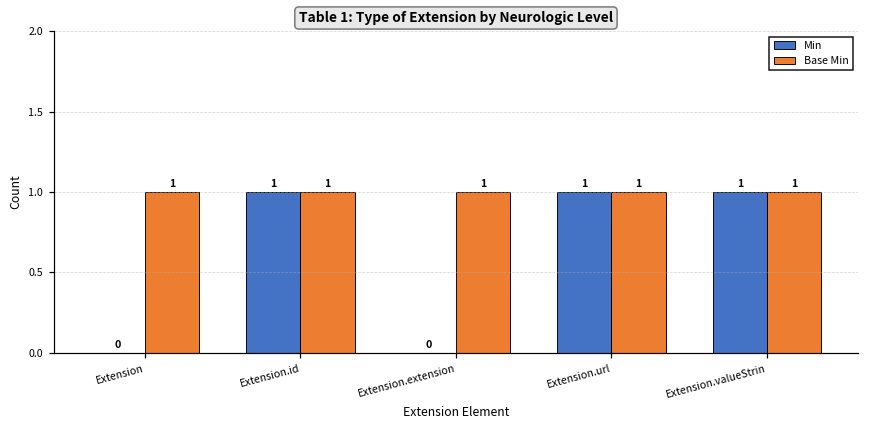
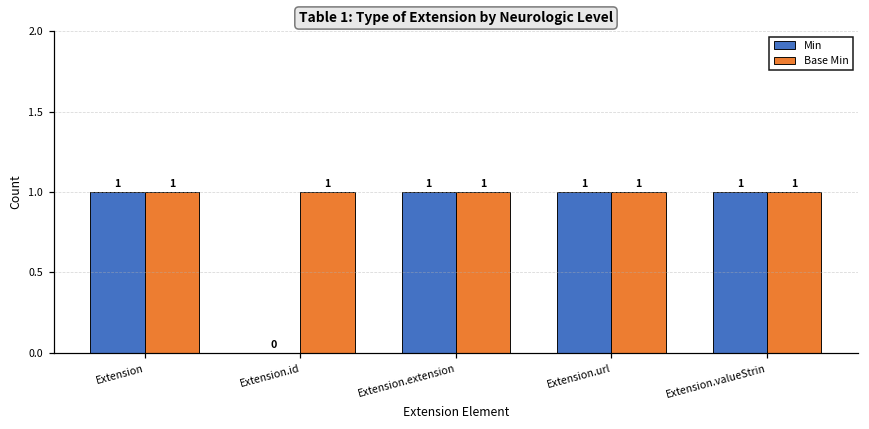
Min, Extension: 0 -> 1
Min, Extension.id: 1 -> 0
Min, Extension.extension: 0 -> 1
